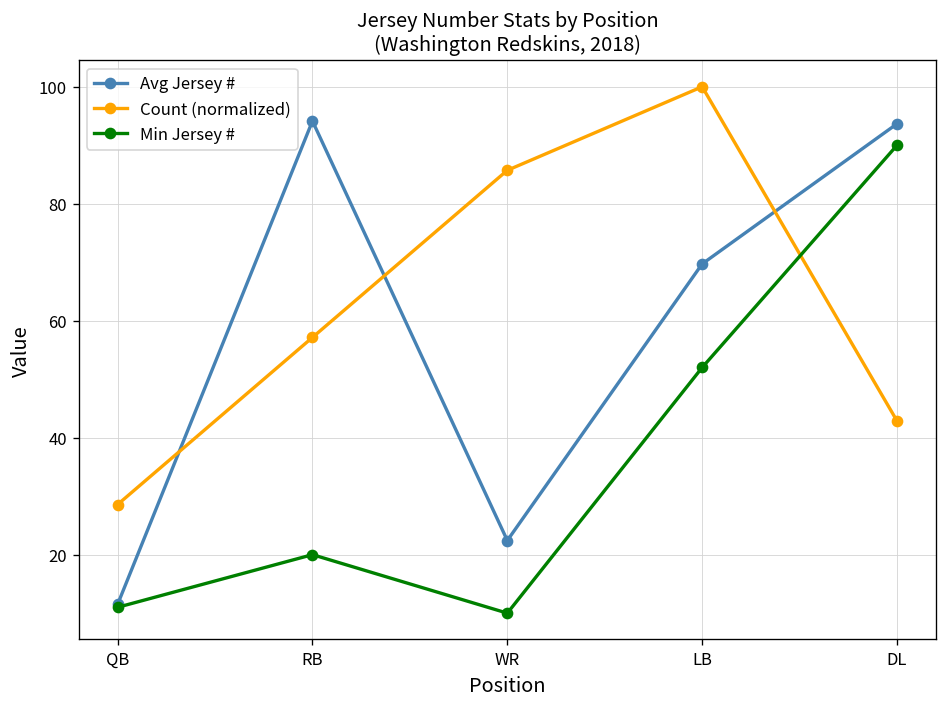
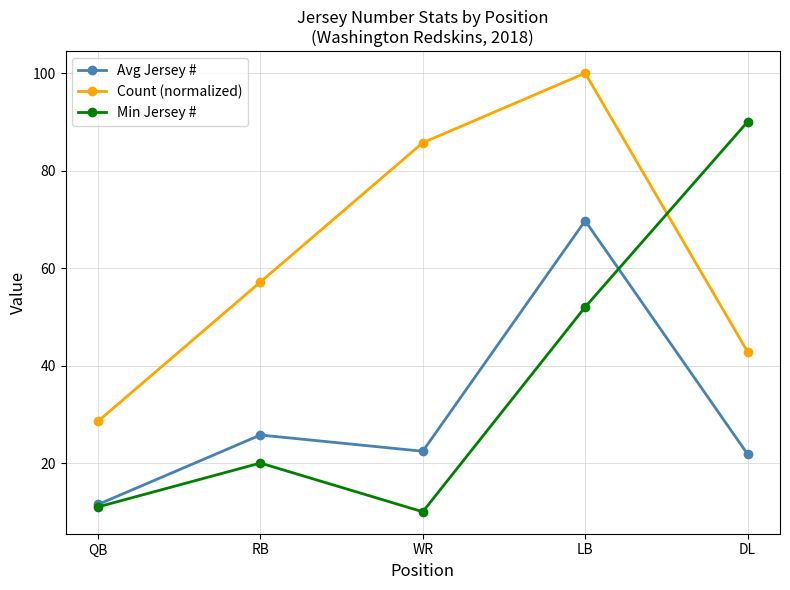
Avg Jersey #, RB: 94 -> 26
Avg Jersey #, DL: 94 -> 22
